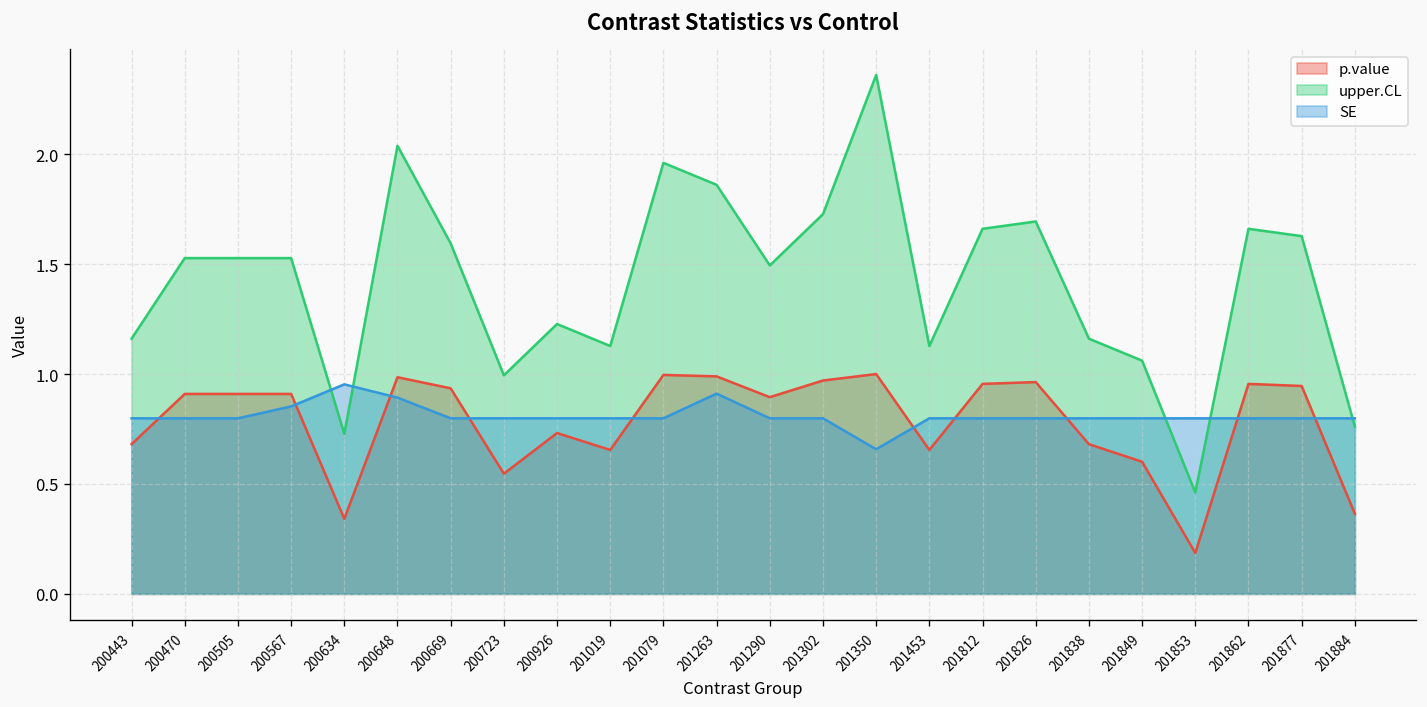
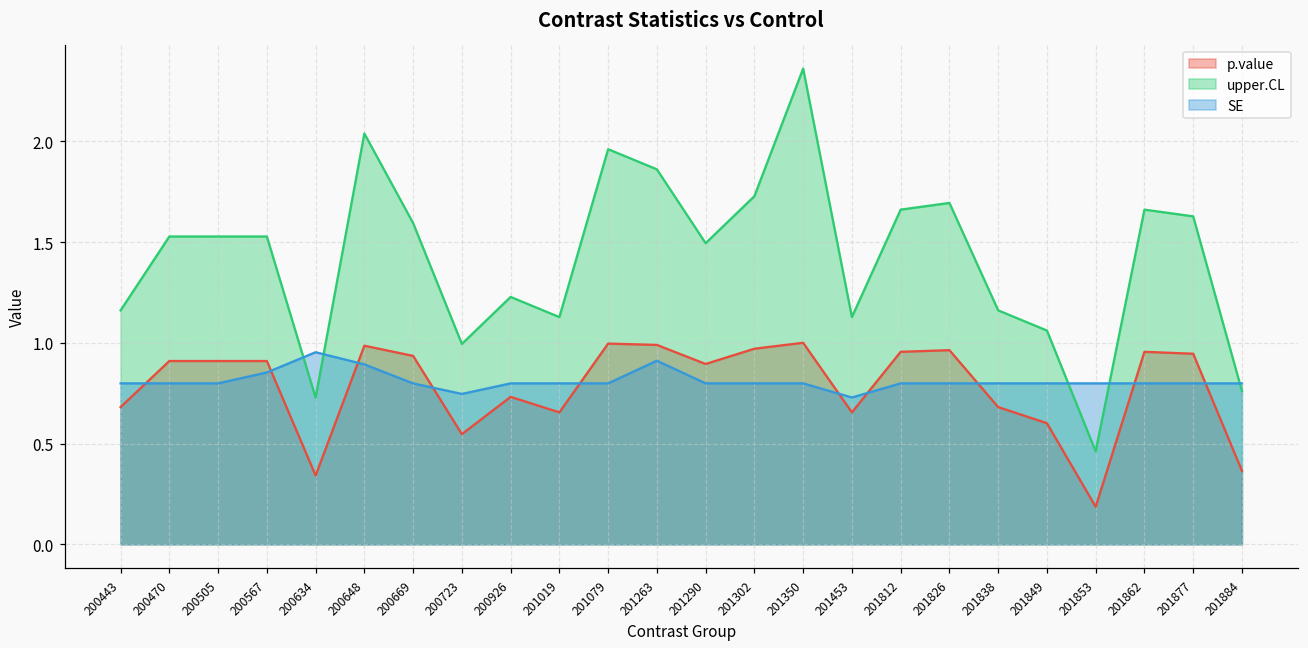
SE, 200723: 0.80 -> 0.75
SE, 201350: 0.66 -> 0.80
SE, 201453: 0.80 -> 0.73
